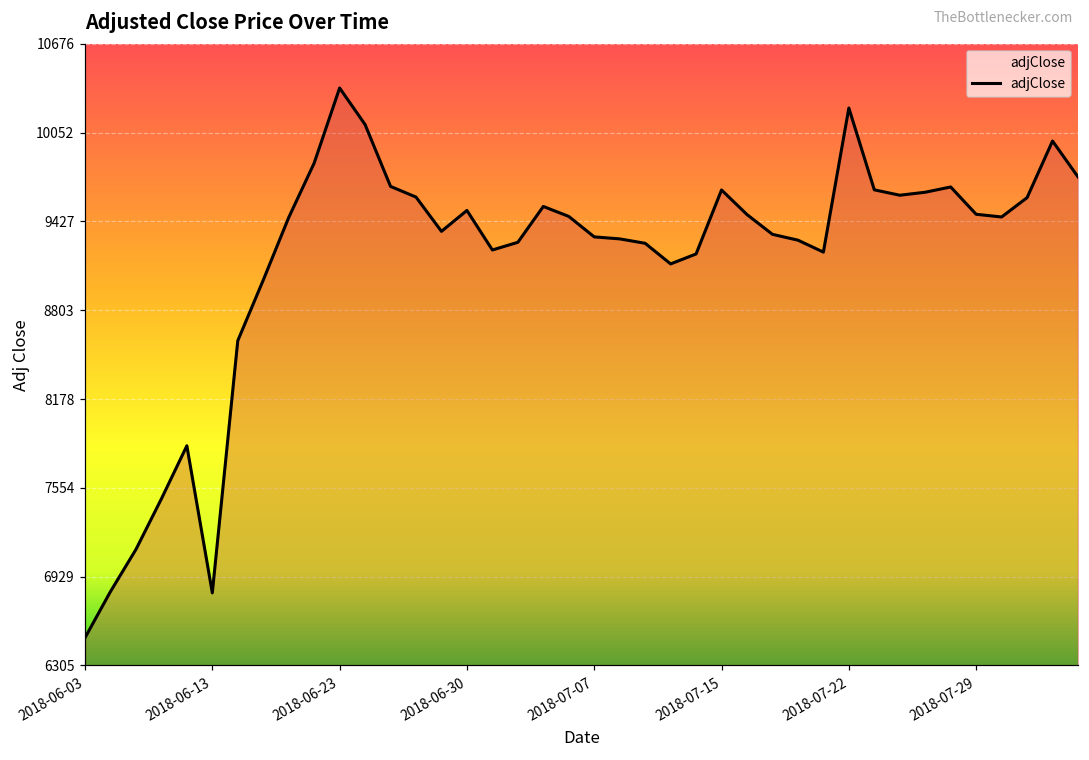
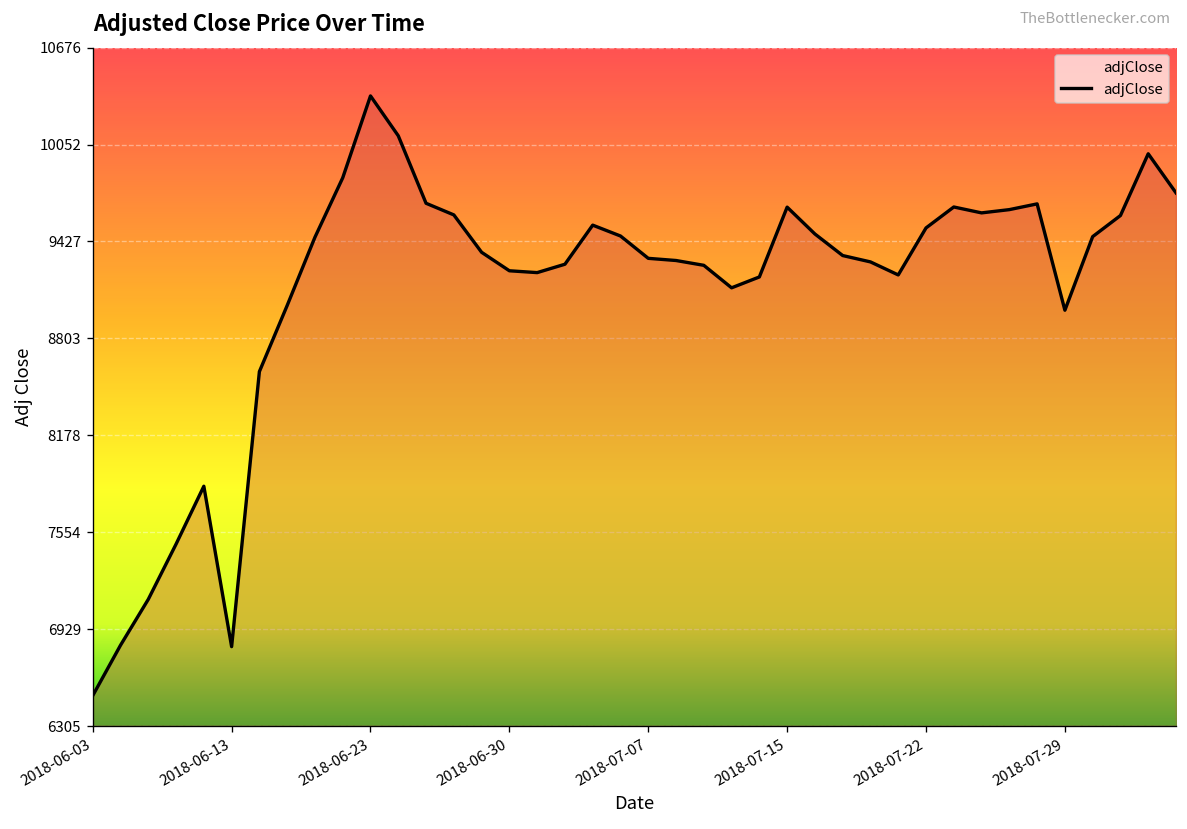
2018-06-30: 9510 -> 9240
2018-07-22: 10230 -> 9520
2018-07-29: 9480 -> 8980
